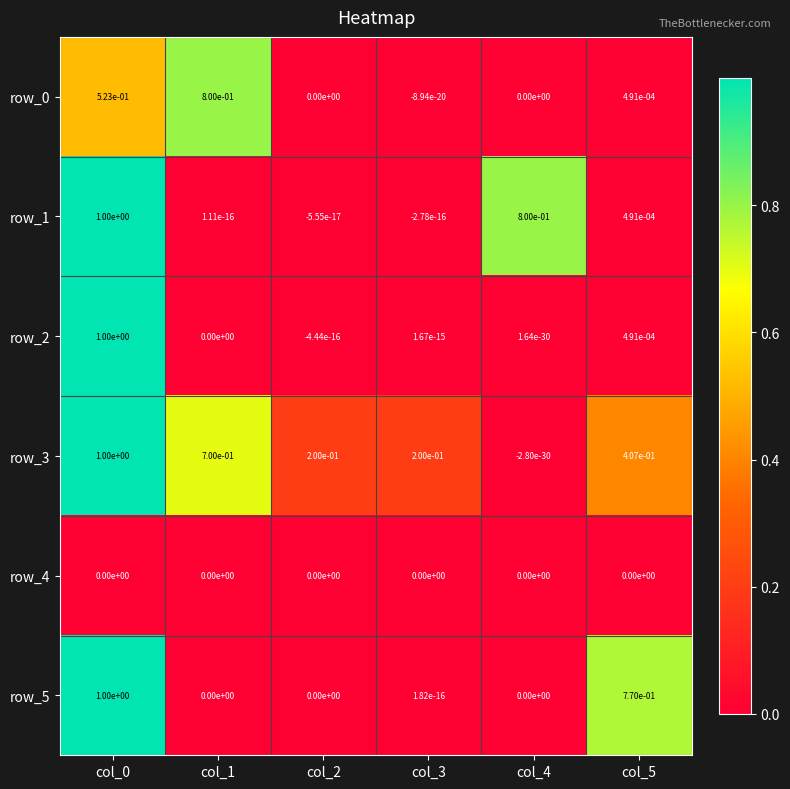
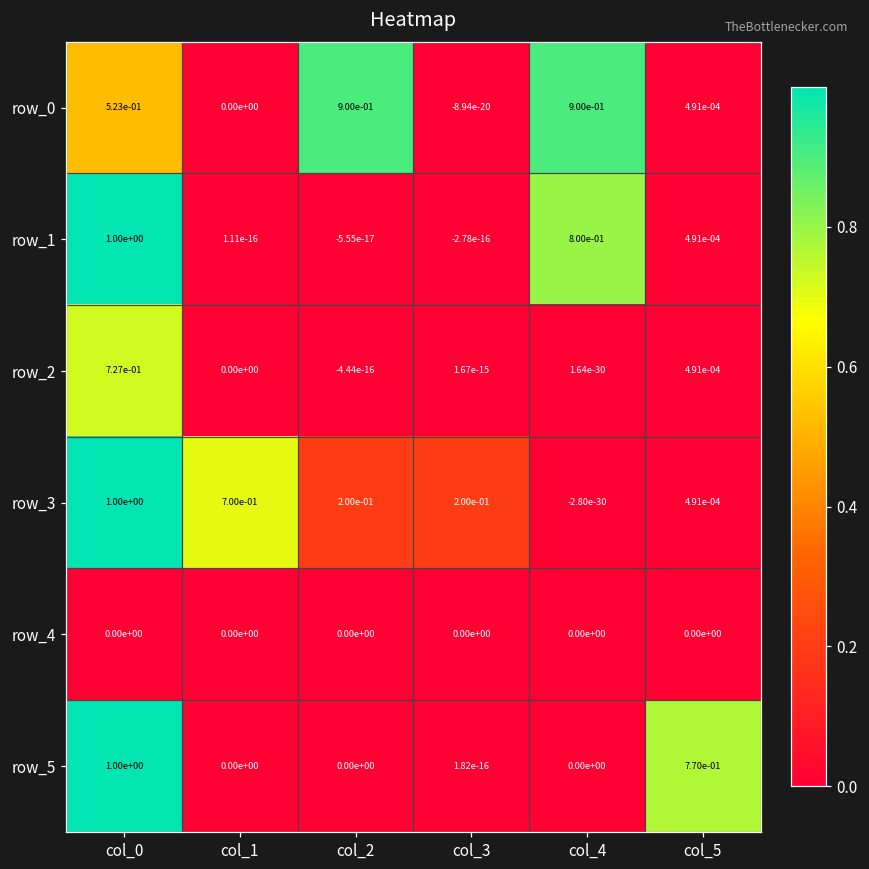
row_0, col_1: 8.00e-01 -> 0.00e+00
row_0, col_2: 0.00e+00 -> 9.00e-01
row_0, col_4: 0.00e+00 -> 9.00e-01
row_2, col_0: 1.00e+00 -> 7.27e-01
row_3, col_5: 4.07e-01 -> 4.91e-04
